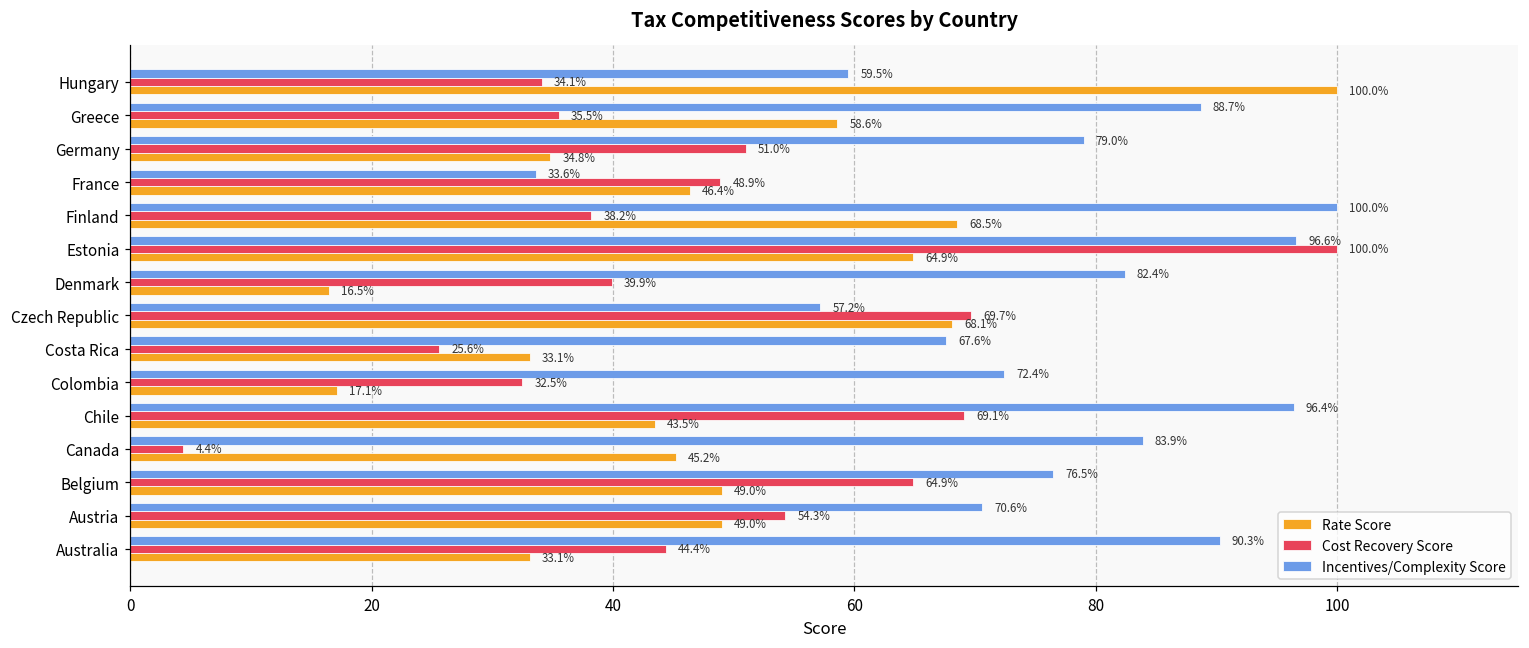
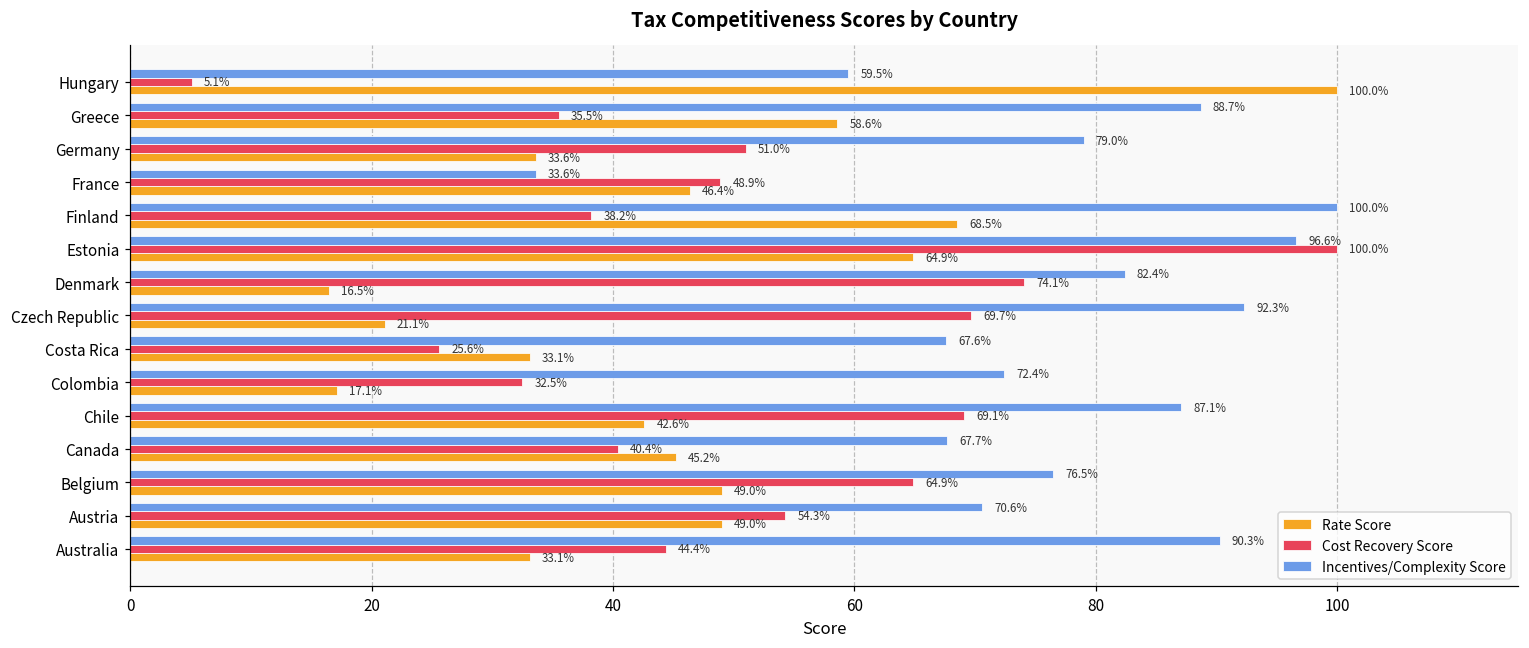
Cost Recovery Score, Hungary: 34.1% -> 5.1%
Rate Score, Germany: 34.8% -> 33.6%
Cost Recovery Score, Denmark: 39.9% -> 74.1%
Incentives/Complexity Score, Czech Republic: 57.2% -> 92.3%
Rate Score, Czech Republic: 68.1% -> 21.1%
Incentives/Complexity Score, Chile: 96.4% -> 87.1%
Rate Score, Chile: 43.5% -> 42.6%
Incentives/Complexity Score, Canada: 83.9% -> 67.7%
Cost Recovery Score, Canada: 4.4% -> 40.4%
